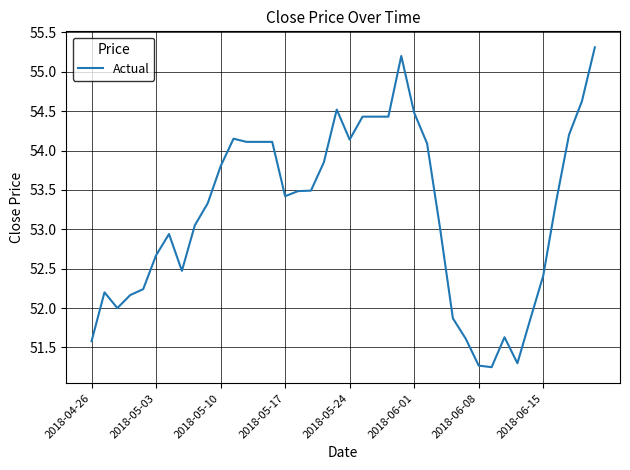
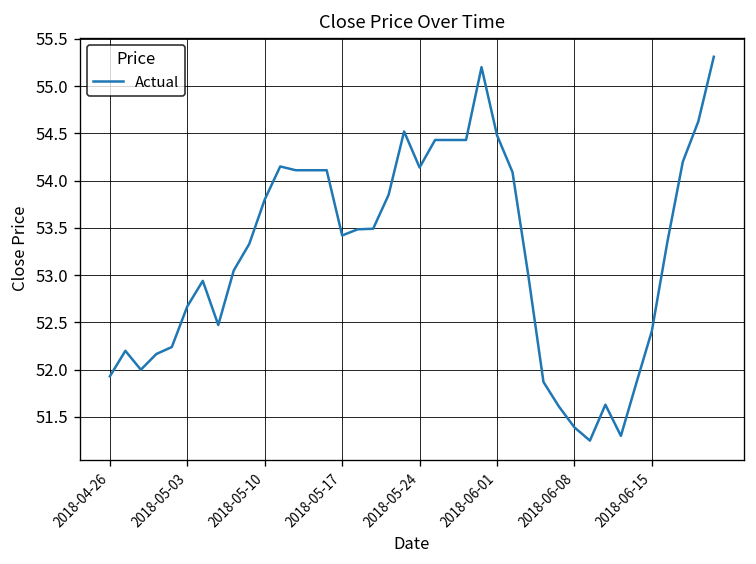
2018-04-26: 51.6 -> 51.9
2018-06-08: 51.3 -> 51.4
